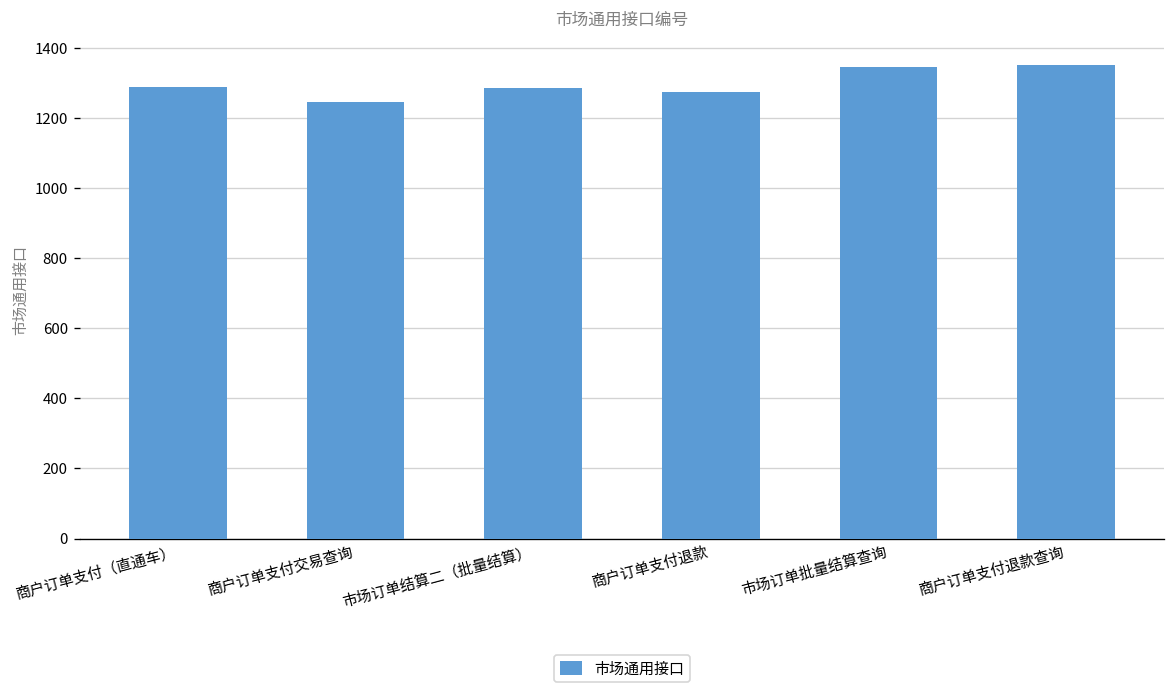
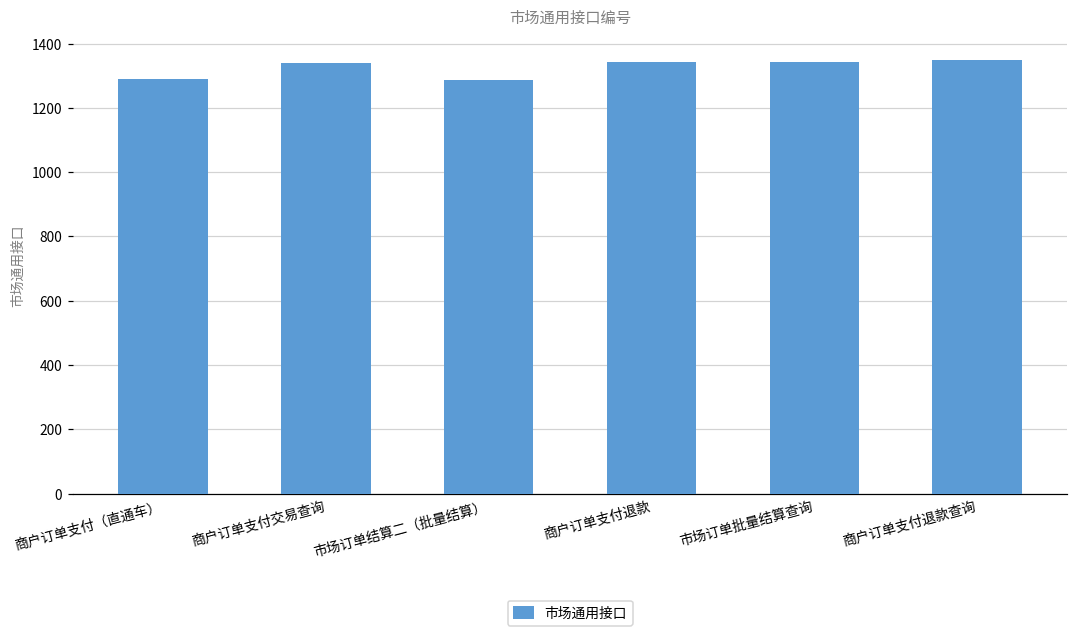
商户订单支付交易查询: 1250 -> 1340
商户订单支付退款: 1270 -> 1340
